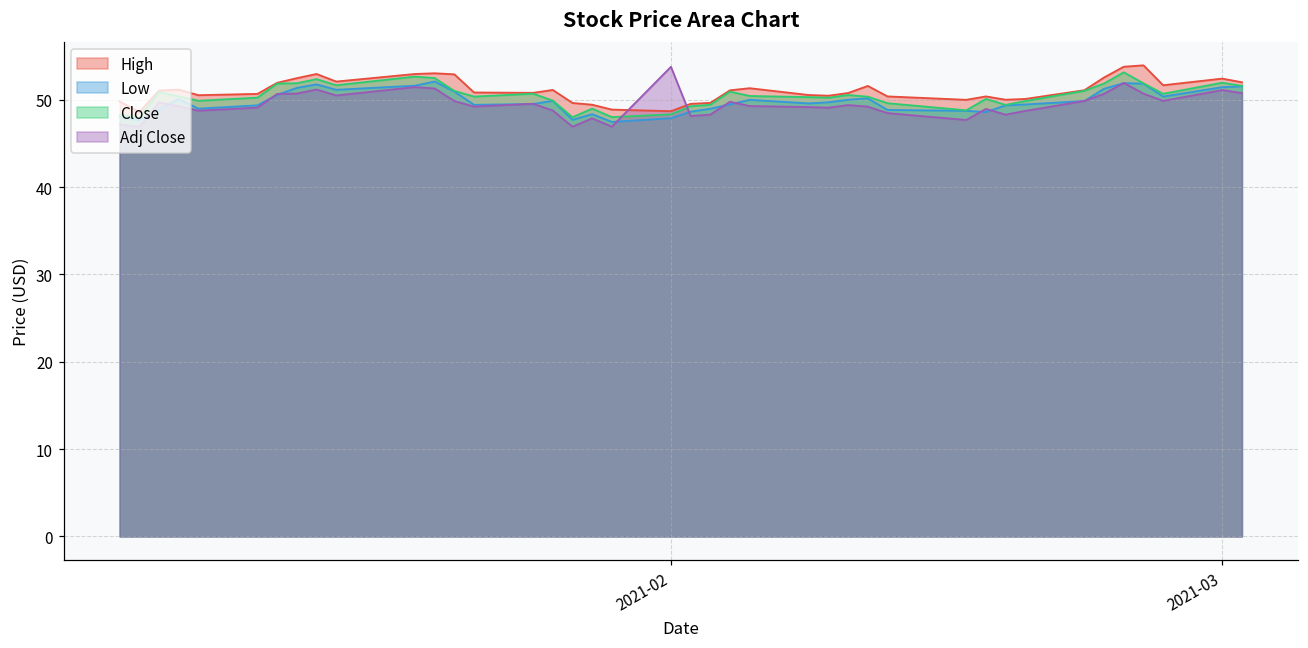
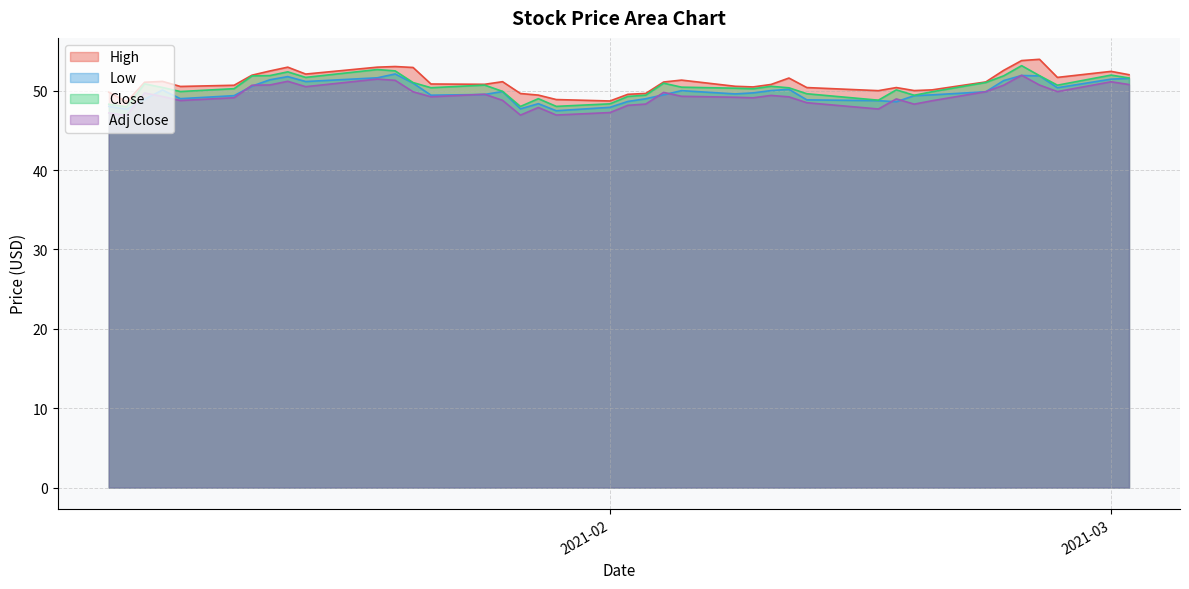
Adj Close, 2021-02: 54 -> 47
